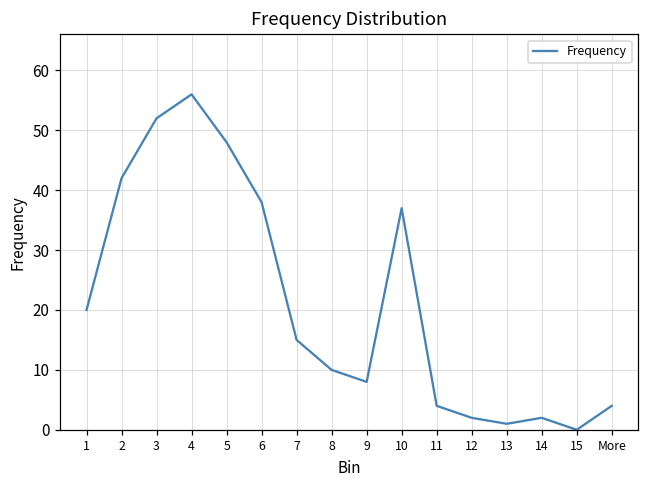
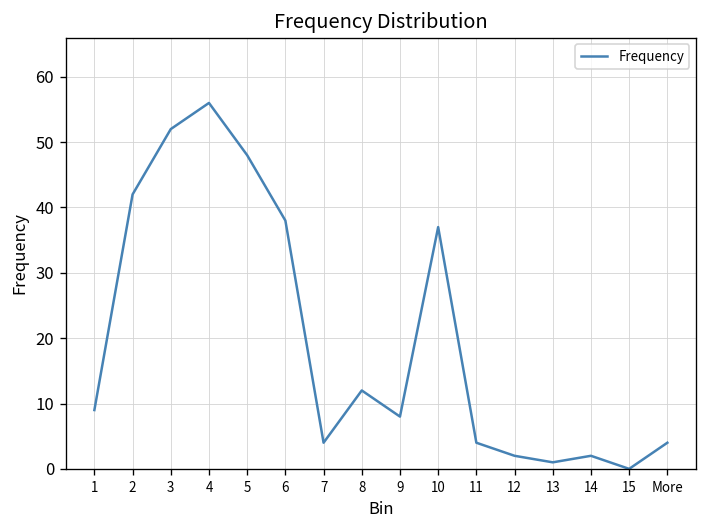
1: 20 -> 9
7: 15 -> 4
8: 10 -> 12
